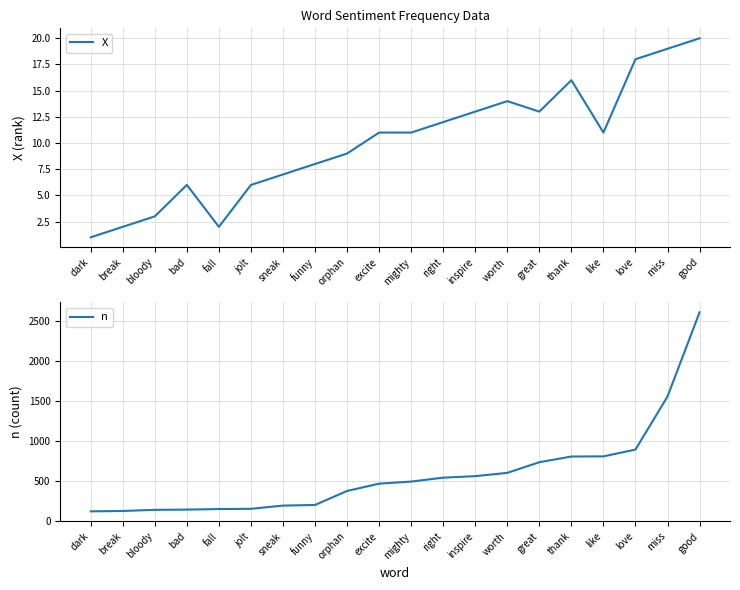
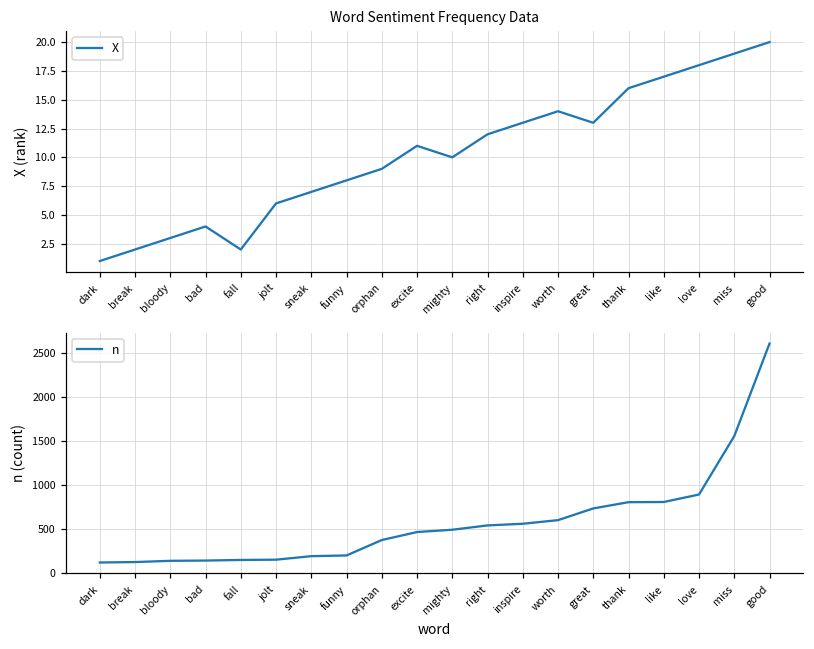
Word Sentiment Frequency Data, bad: 6 -> 4
Word Sentiment Frequency Data, mighty: 11 -> 10
Word Sentiment Frequency Data, like: 11 -> 17
